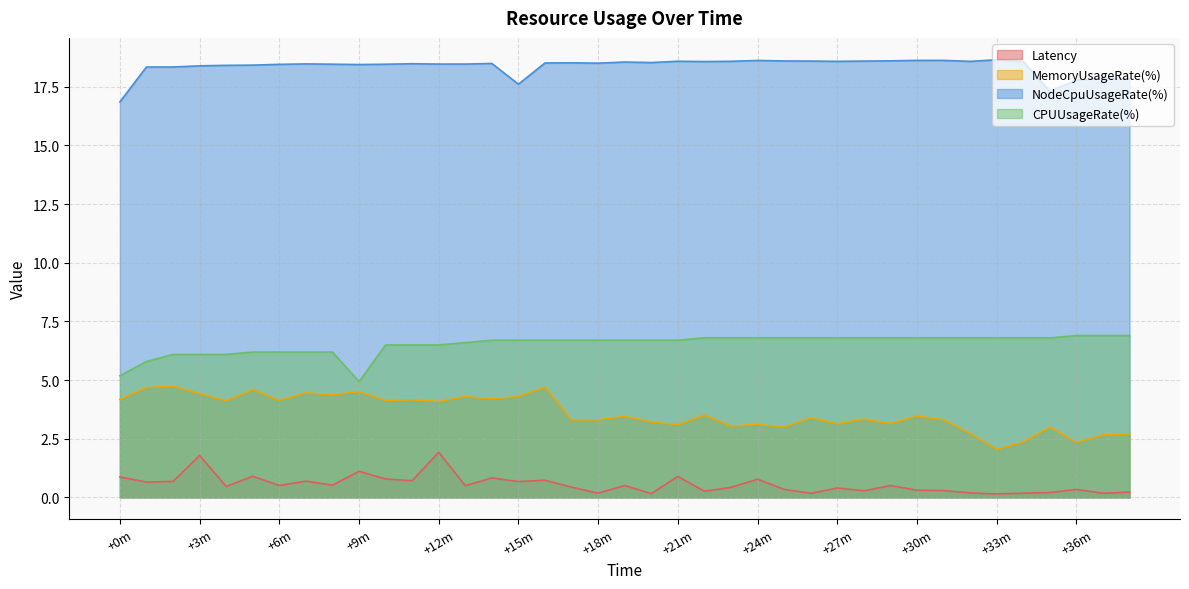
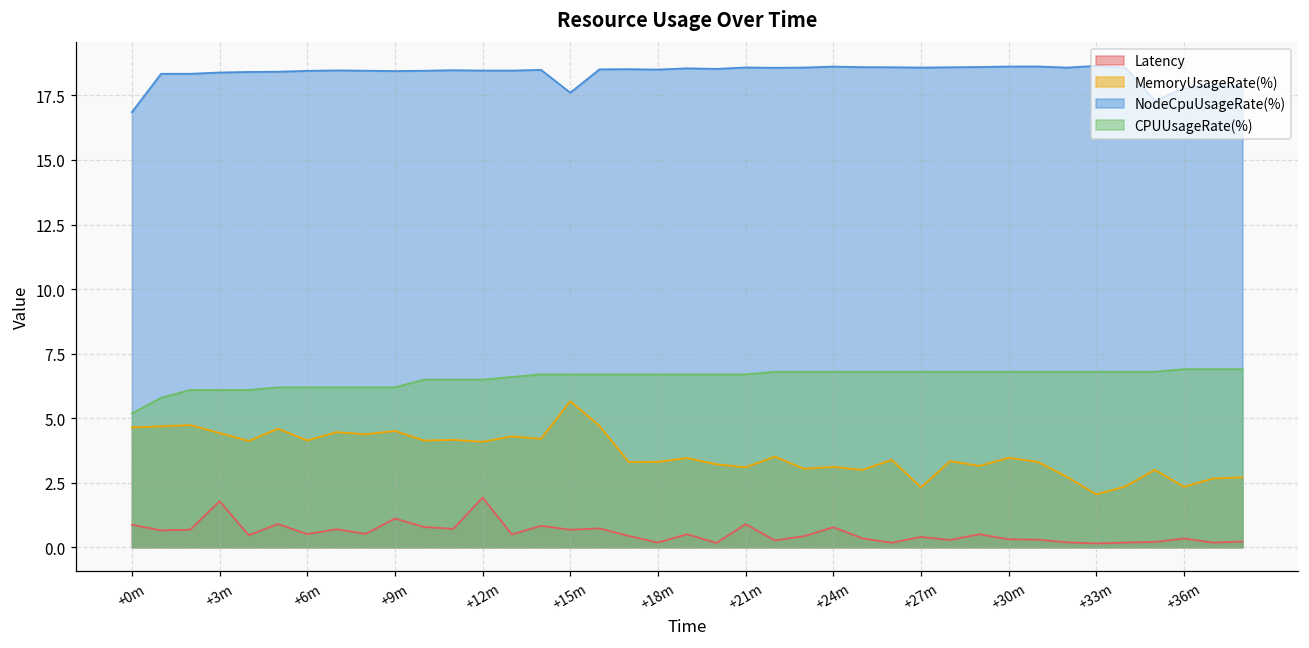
MemoryUsageRate(%), +0m: 4.2 -> 4.6
CPUUsageRate(%), +9m: 4.9 -> 6.2
MemoryUsageRate(%), +15m: 4.3 -> 5.7
MemoryUsageRate(%), +27m: 3.1 -> 2.3
